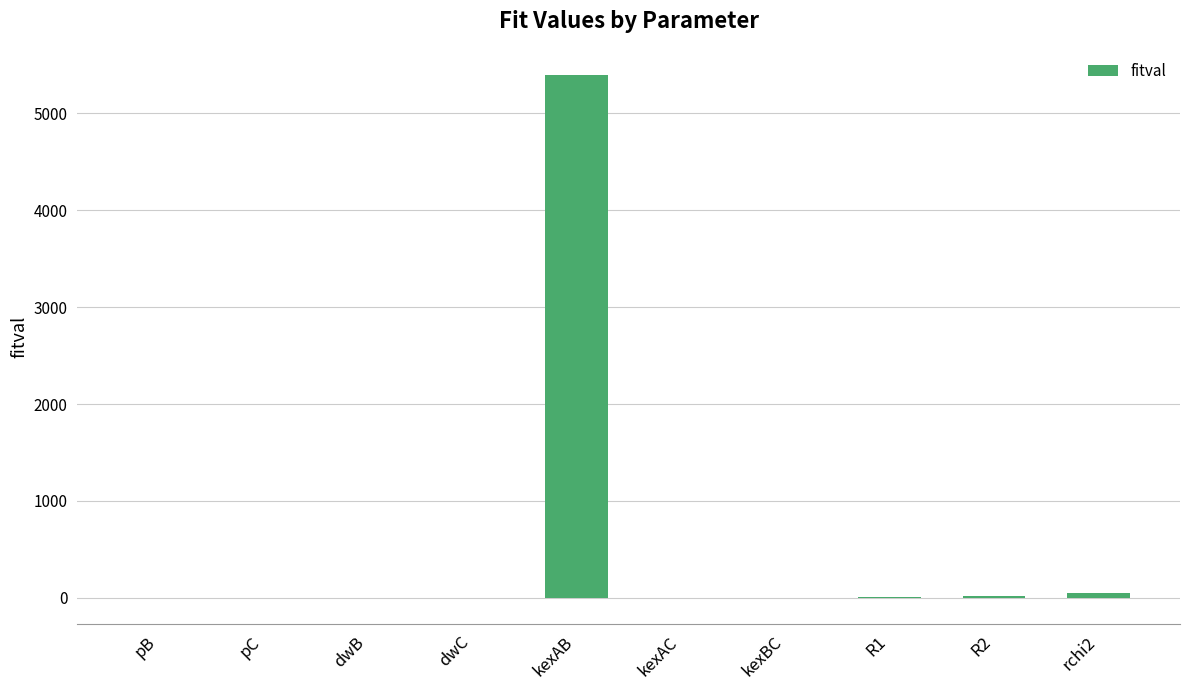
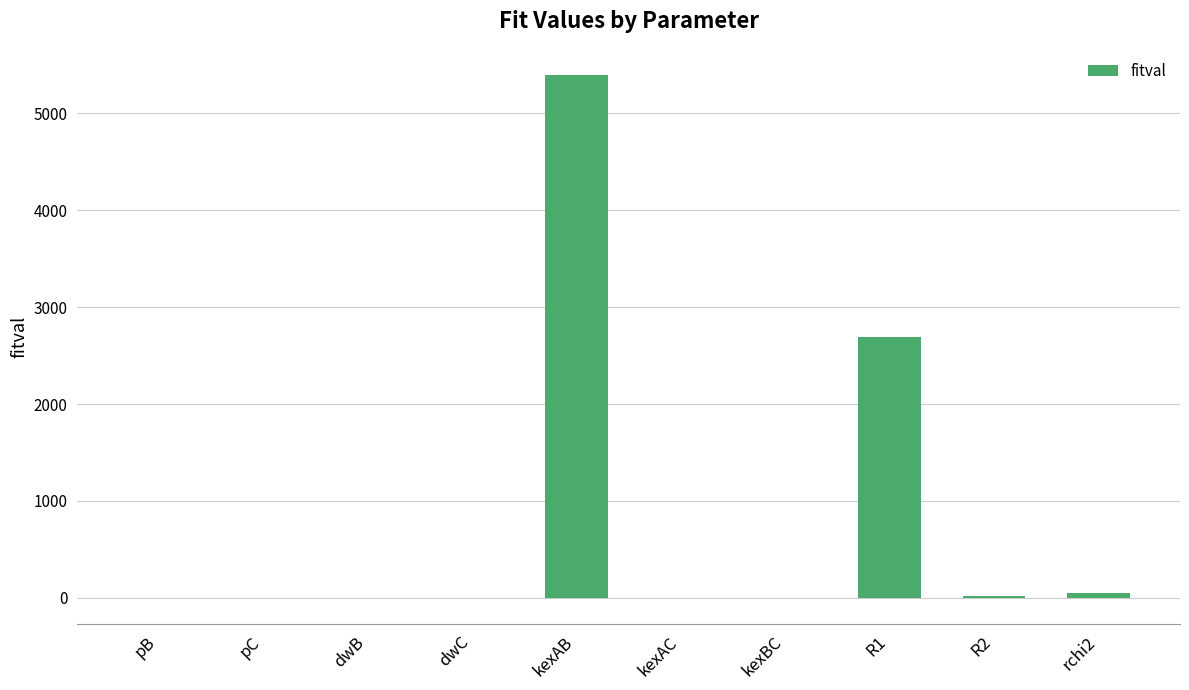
R1: 0 -> 2700
